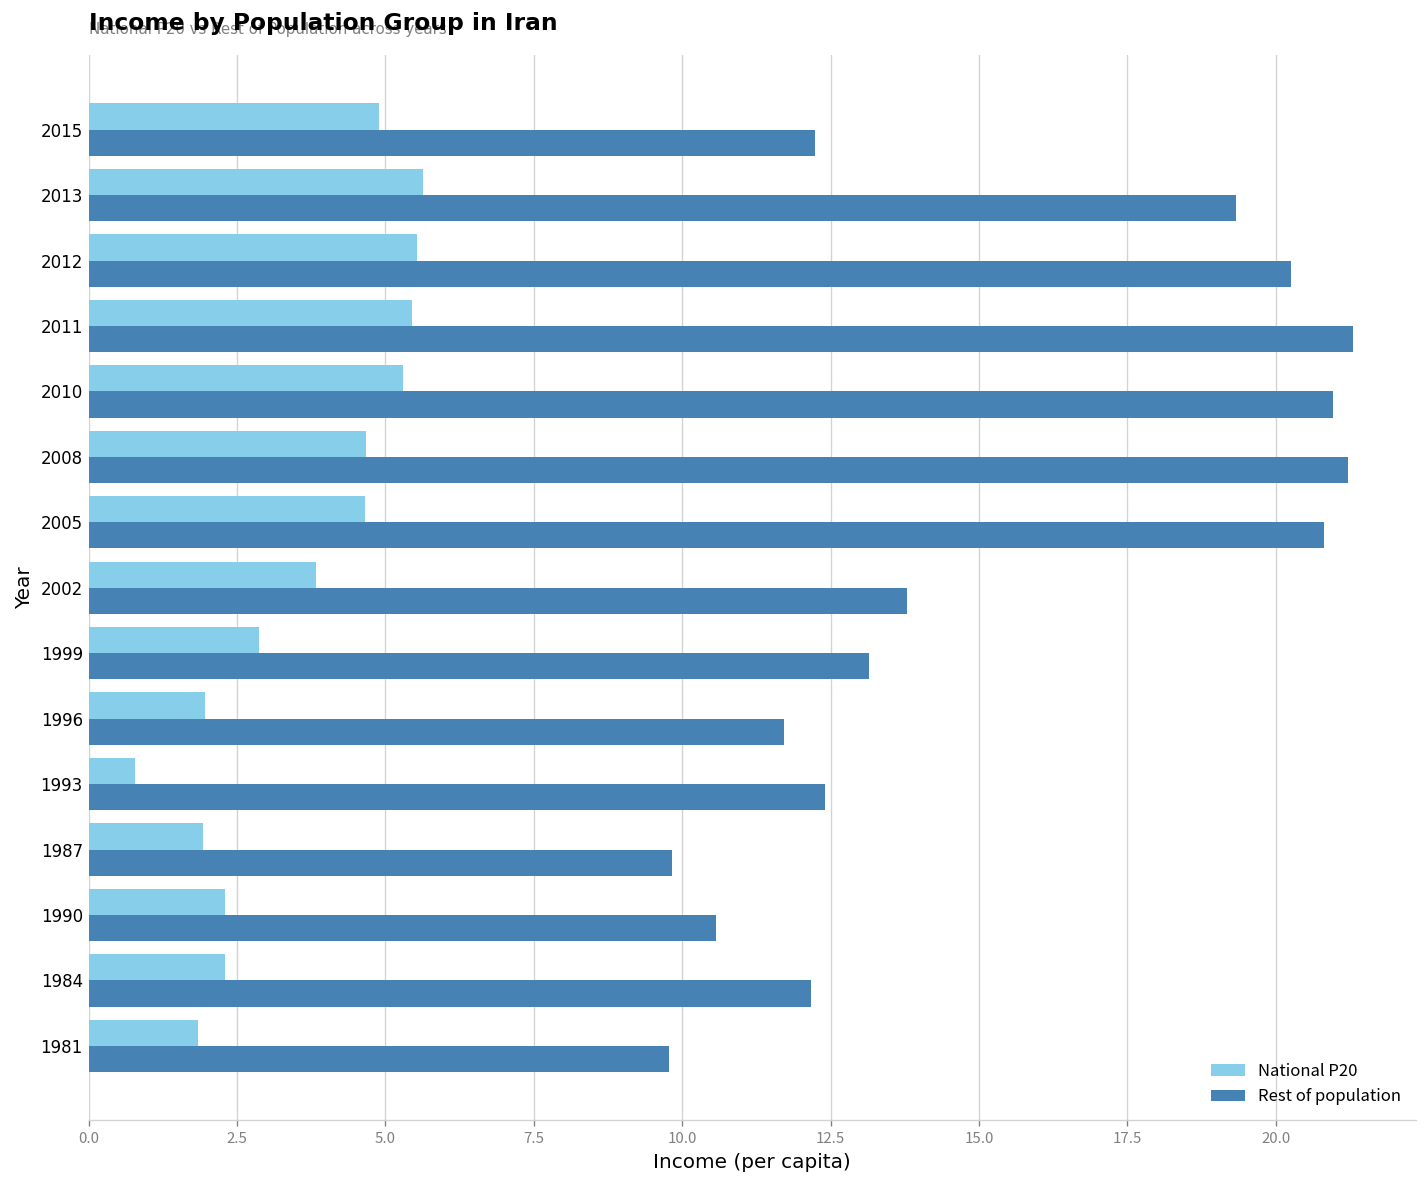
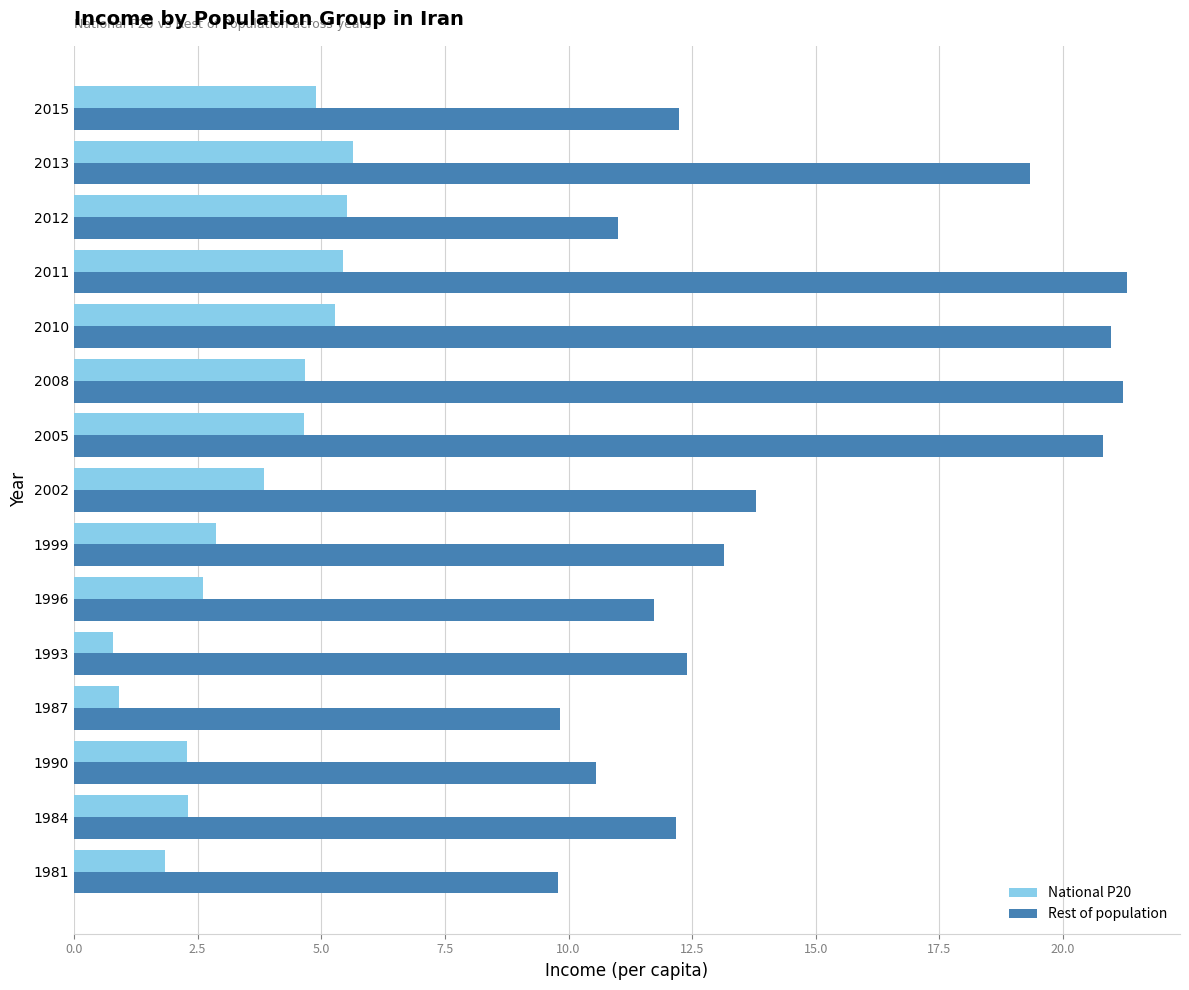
Rest of population, 2012: 20.3 -> 11.0
National P20, 1996: 2.0 -> 2.6
National P20, 1987: 1.9 -> 0.9
